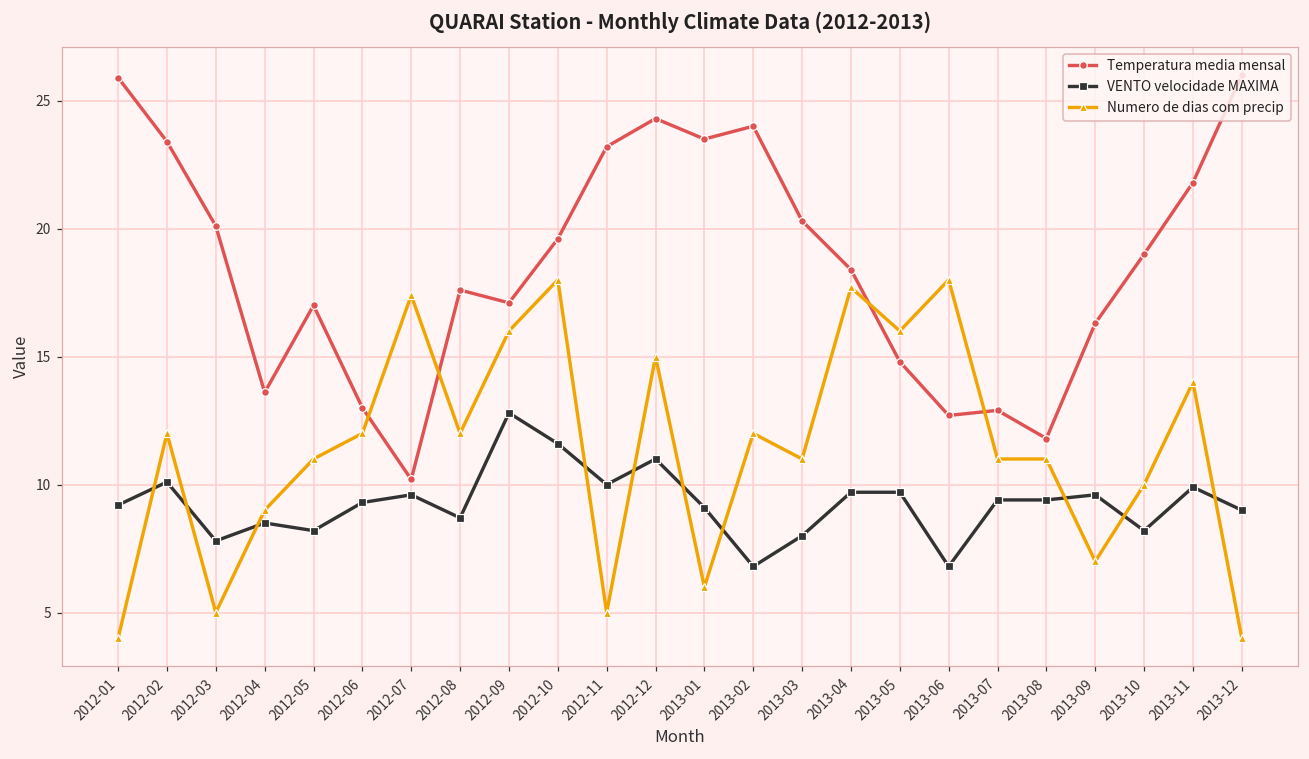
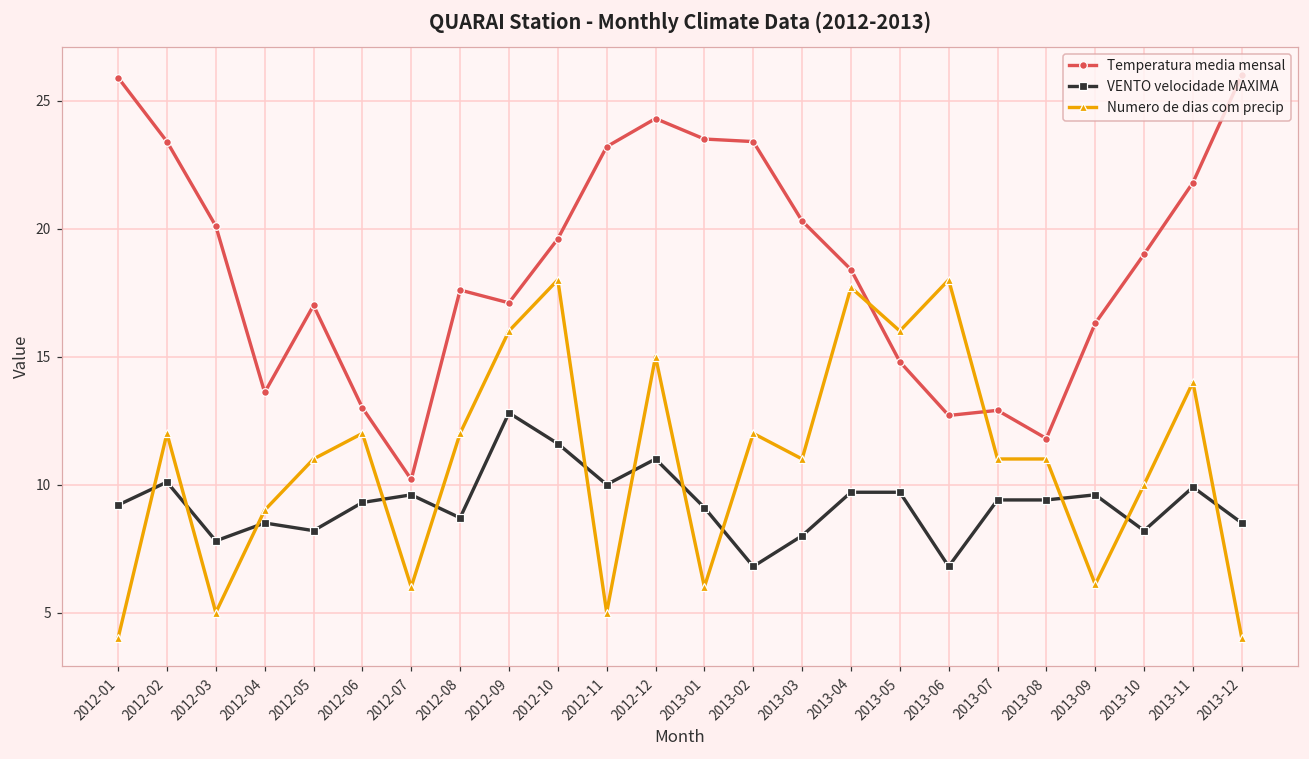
Numero de dias com precip, 2012-07: 17.4 -> 6.0
Temperatura media mensal, 2013-02: 24.0 -> 23.4
Numero de dias com precip, 2013-09: 7.0 -> 6.1
VENTO velocidade MAXIMA, 2013-12: 9.0 -> 8.5
